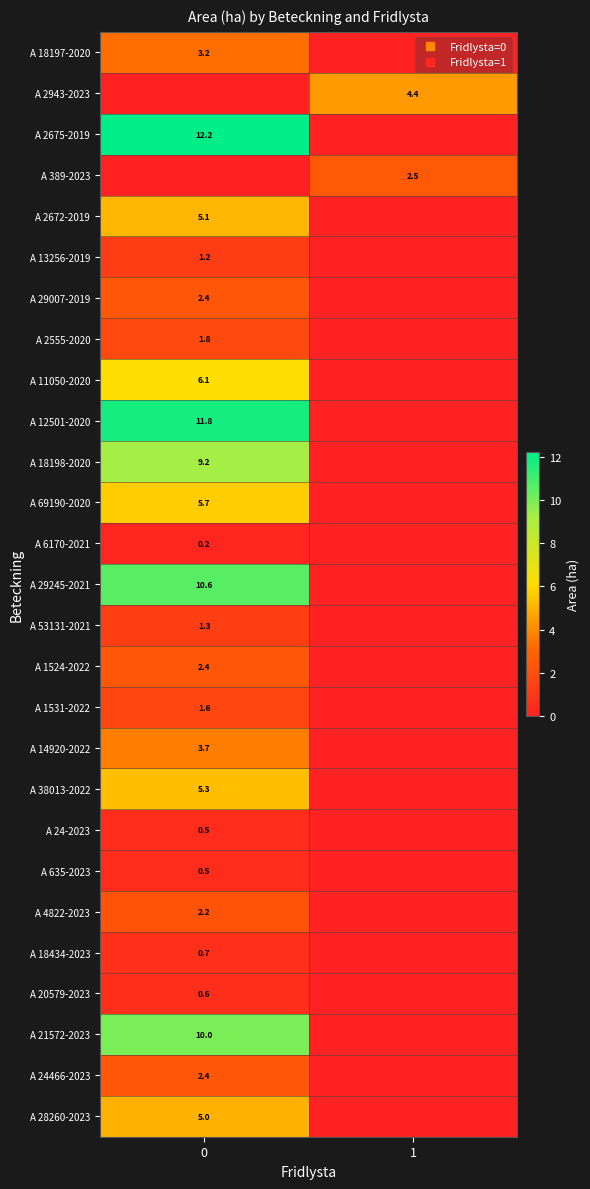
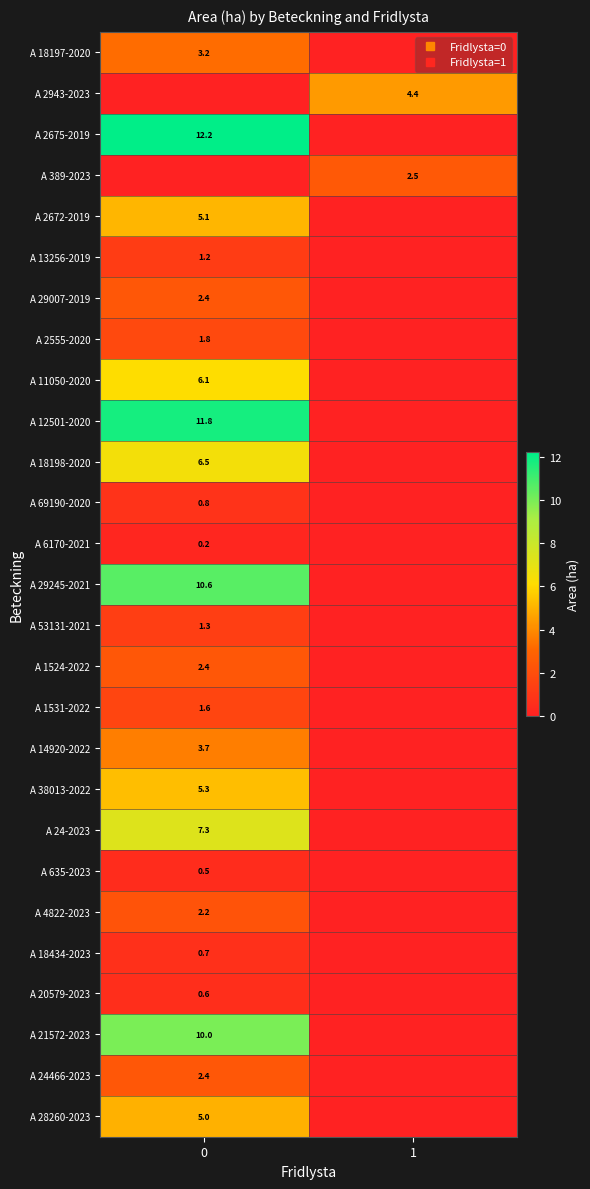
A 18198-2020, 0: 9.2 -> 6.5
A 69190-2020, 0: 5.7 -> 0.8
A 24-2023, 0: 0.5 -> 7.3
